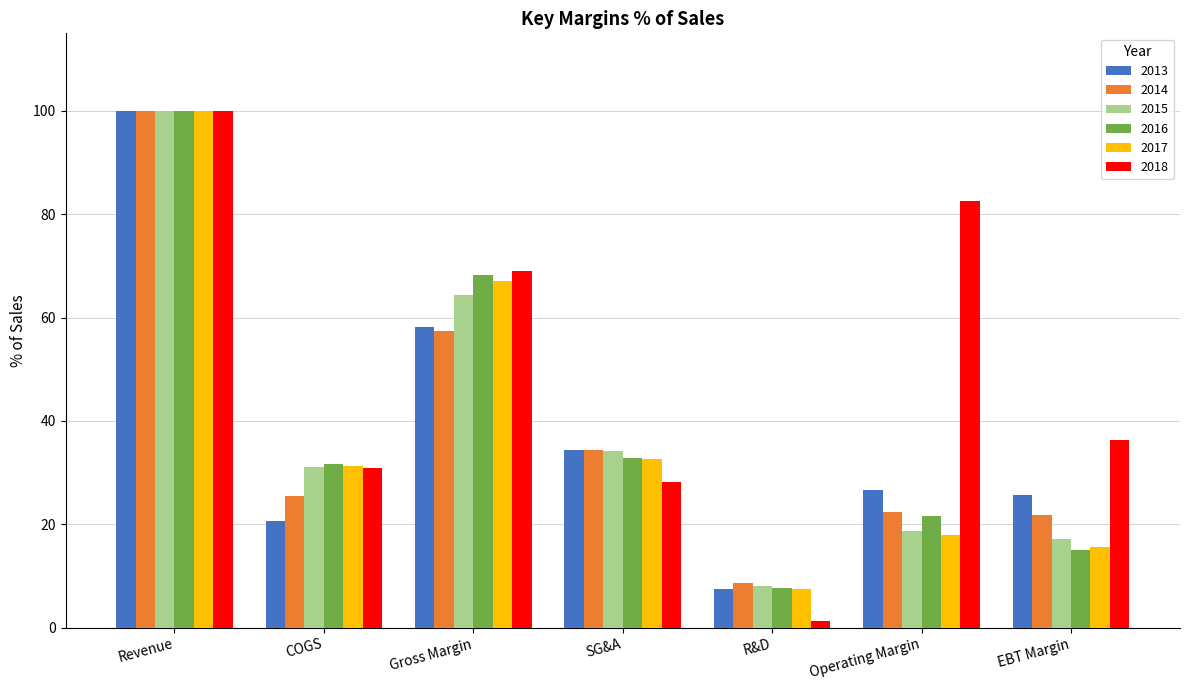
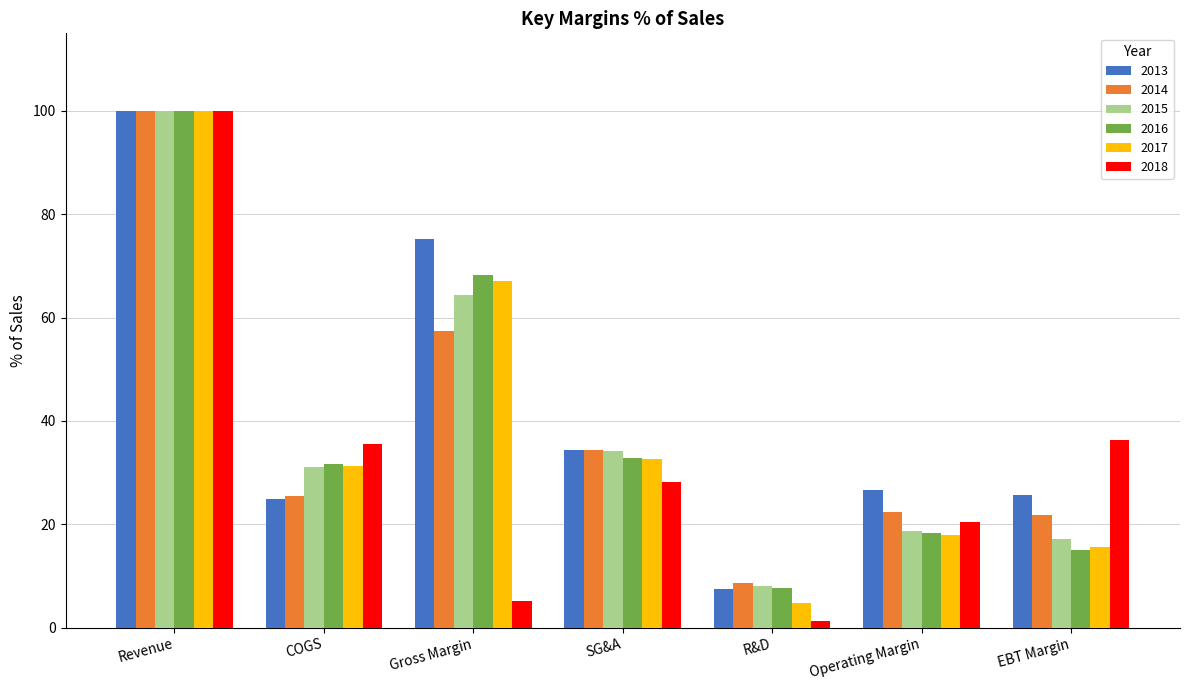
2013, COGS: 21 -> 25
2018, COGS: 31 -> 36
2013, Gross Margin: 58 -> 75
2018, Gross Margin: 69 -> 5
2017, R&D: 7 -> 5
2016, Operating Margin: 21 -> 18
2018, Operating Margin: 83 -> 20
